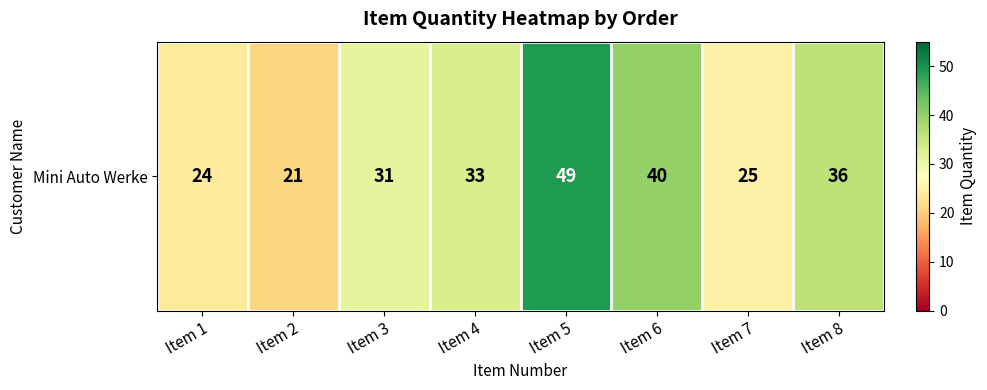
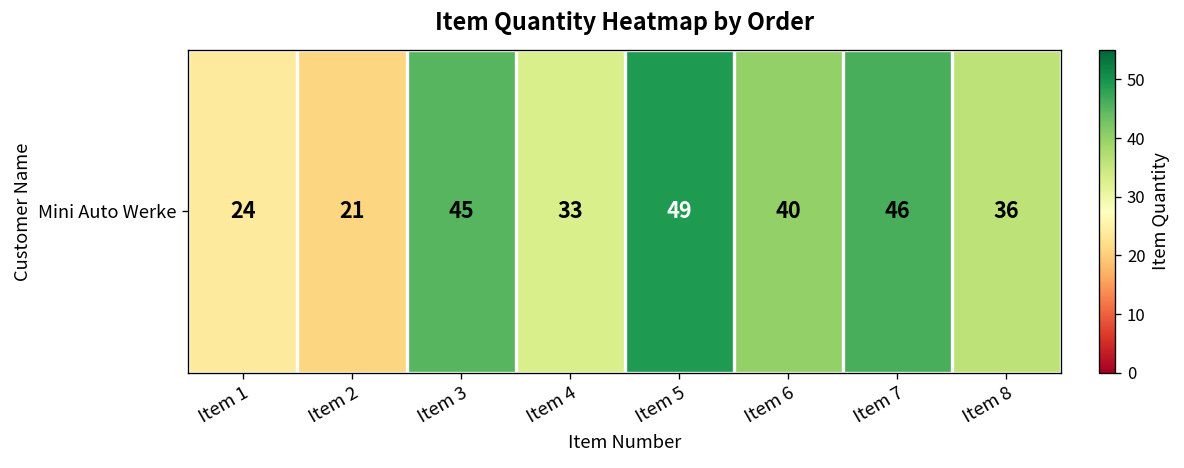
Mini Auto Werke, Item 3: 31 -> 45
Mini Auto Werke, Item 7: 25 -> 46
